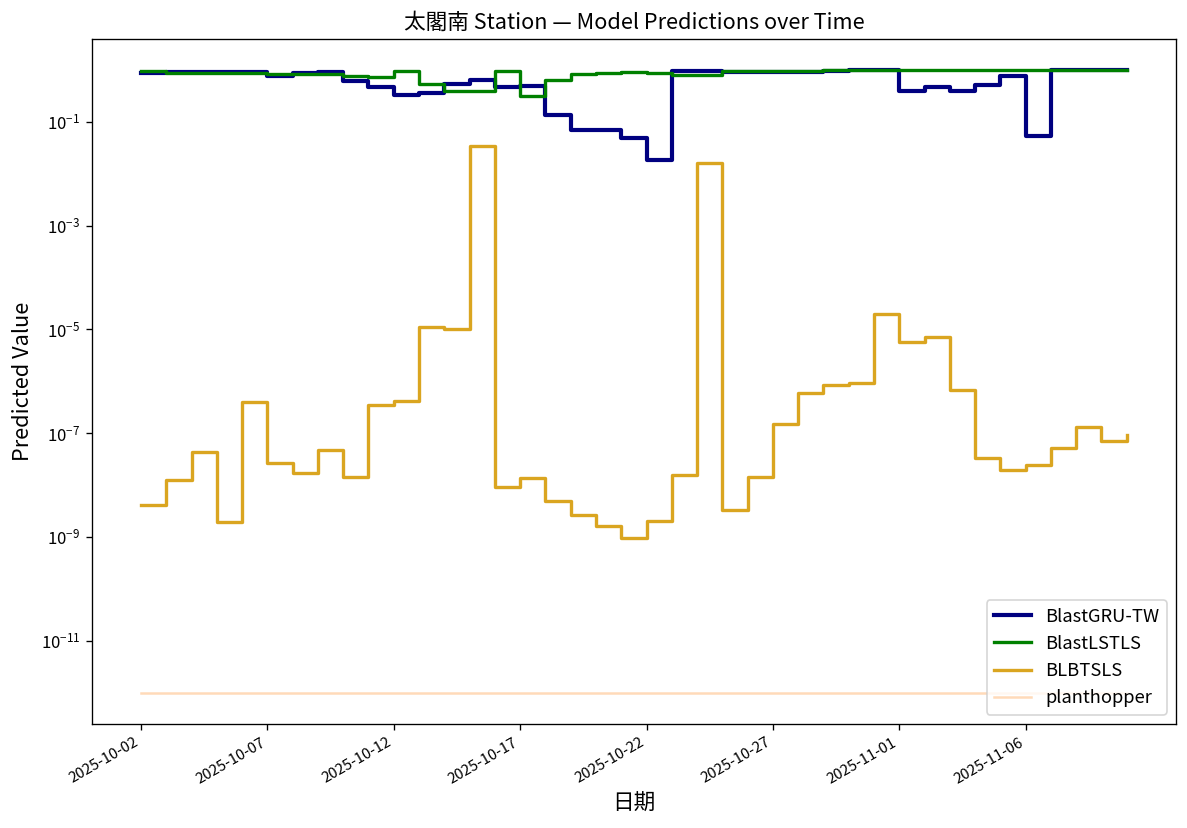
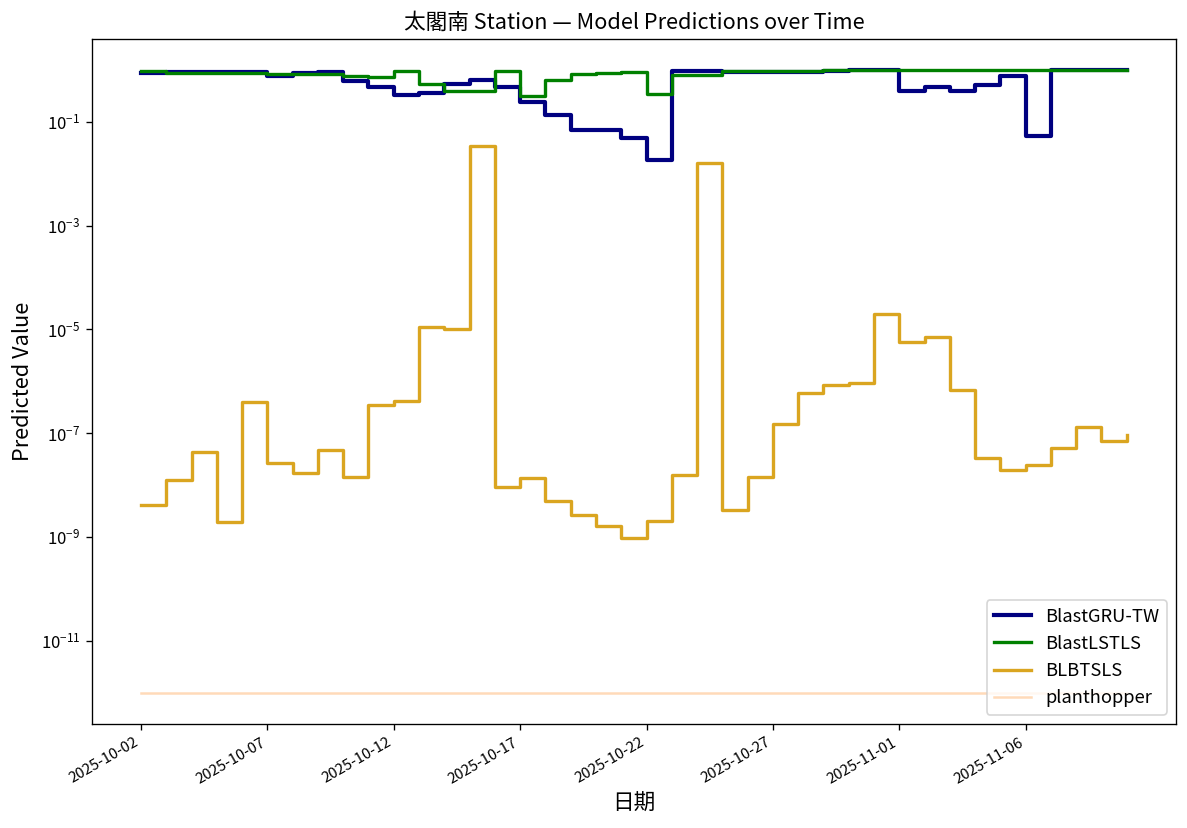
BlastGRU-TW, 2025-10-17: 0.5 -> 0.2
BlastLSTLS, 2025-10-22: 0.9 -> 0.4
